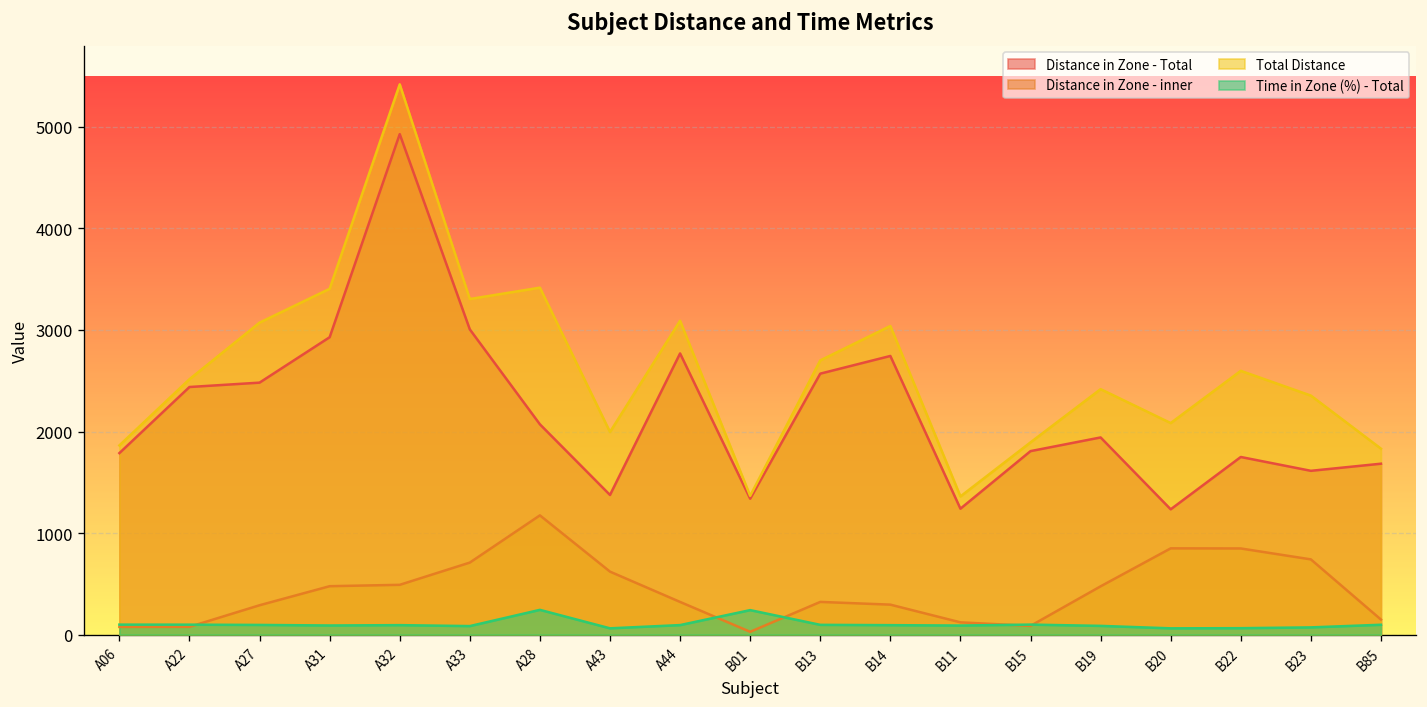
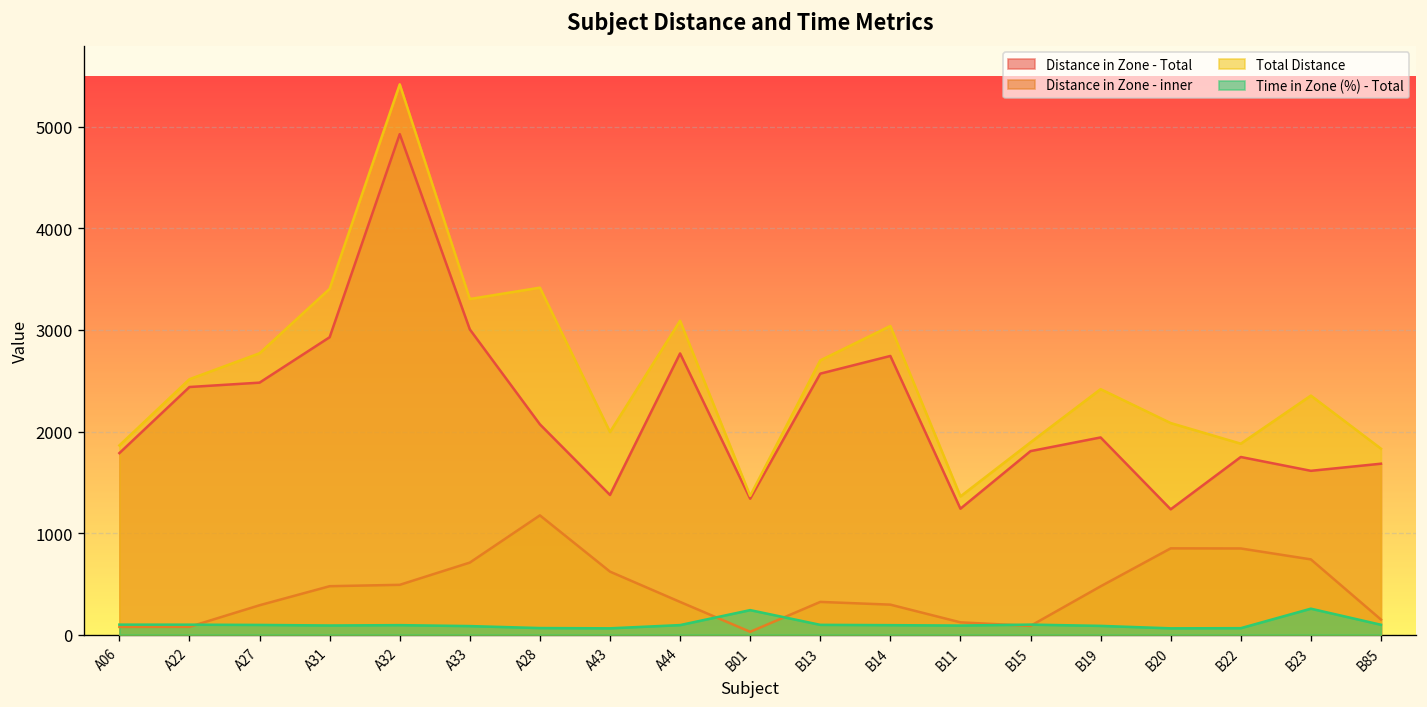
Total Distance, A27: 3100 -> 2800
Time in Zone (%) - Total, A28: 200 -> 100
Total Distance, B22: 2600 -> 1900
Time in Zone (%) - Total, B23: 100 -> 300
